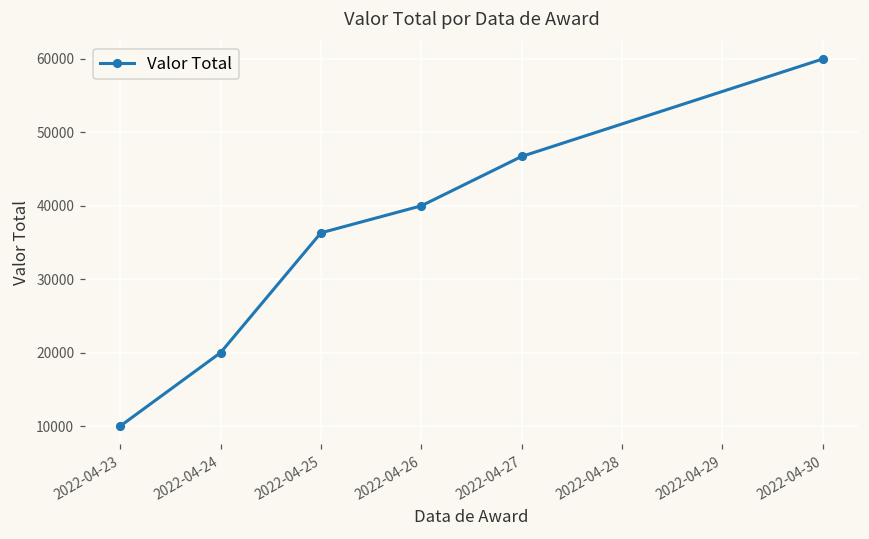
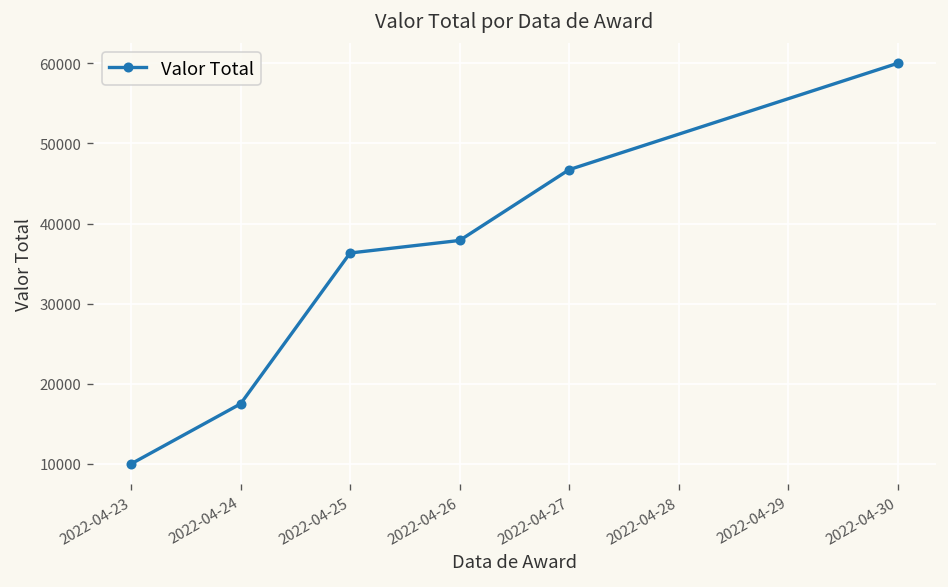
2022-04-24: 20000 -> 17000
2022-04-26: 40000 -> 38000
